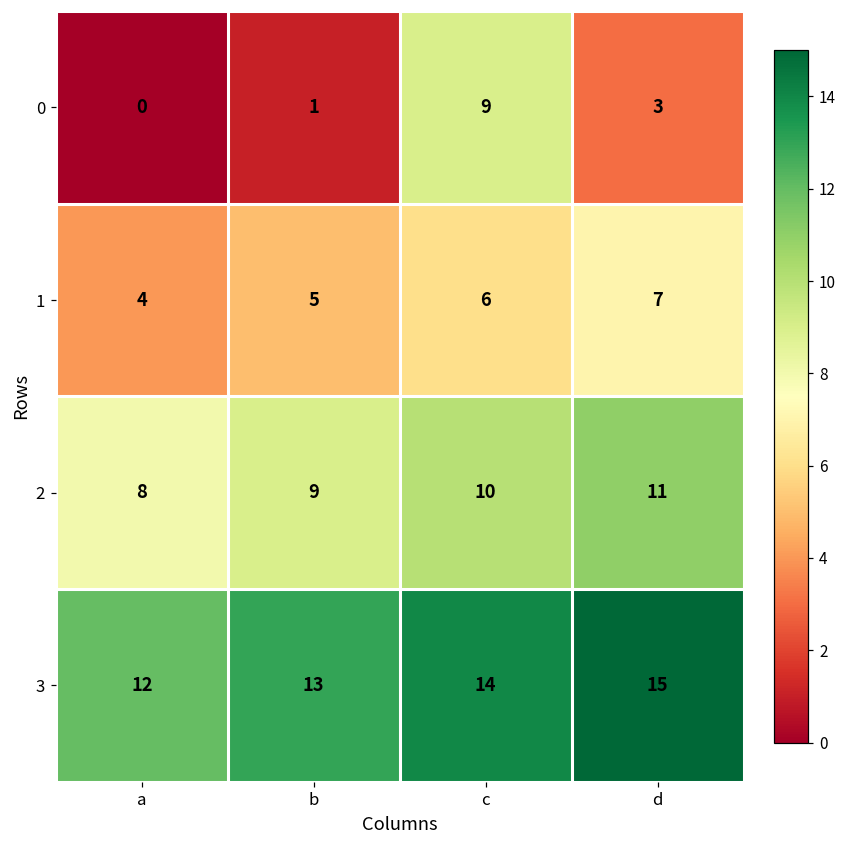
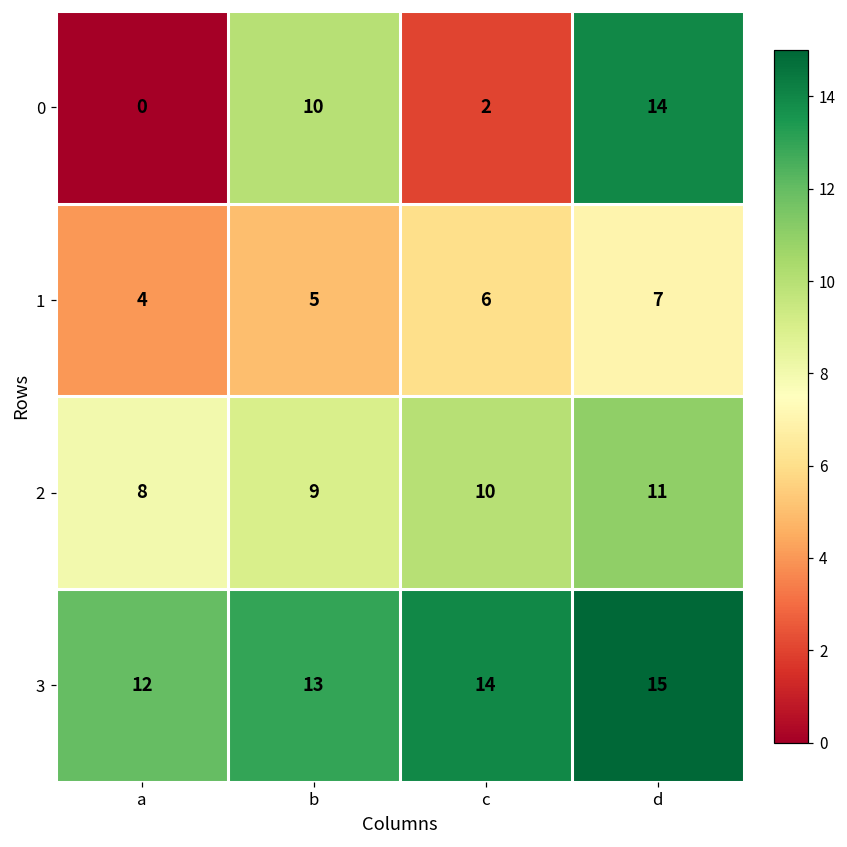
0, b: 1 -> 10
0, c: 9 -> 2
0, d: 3 -> 14
